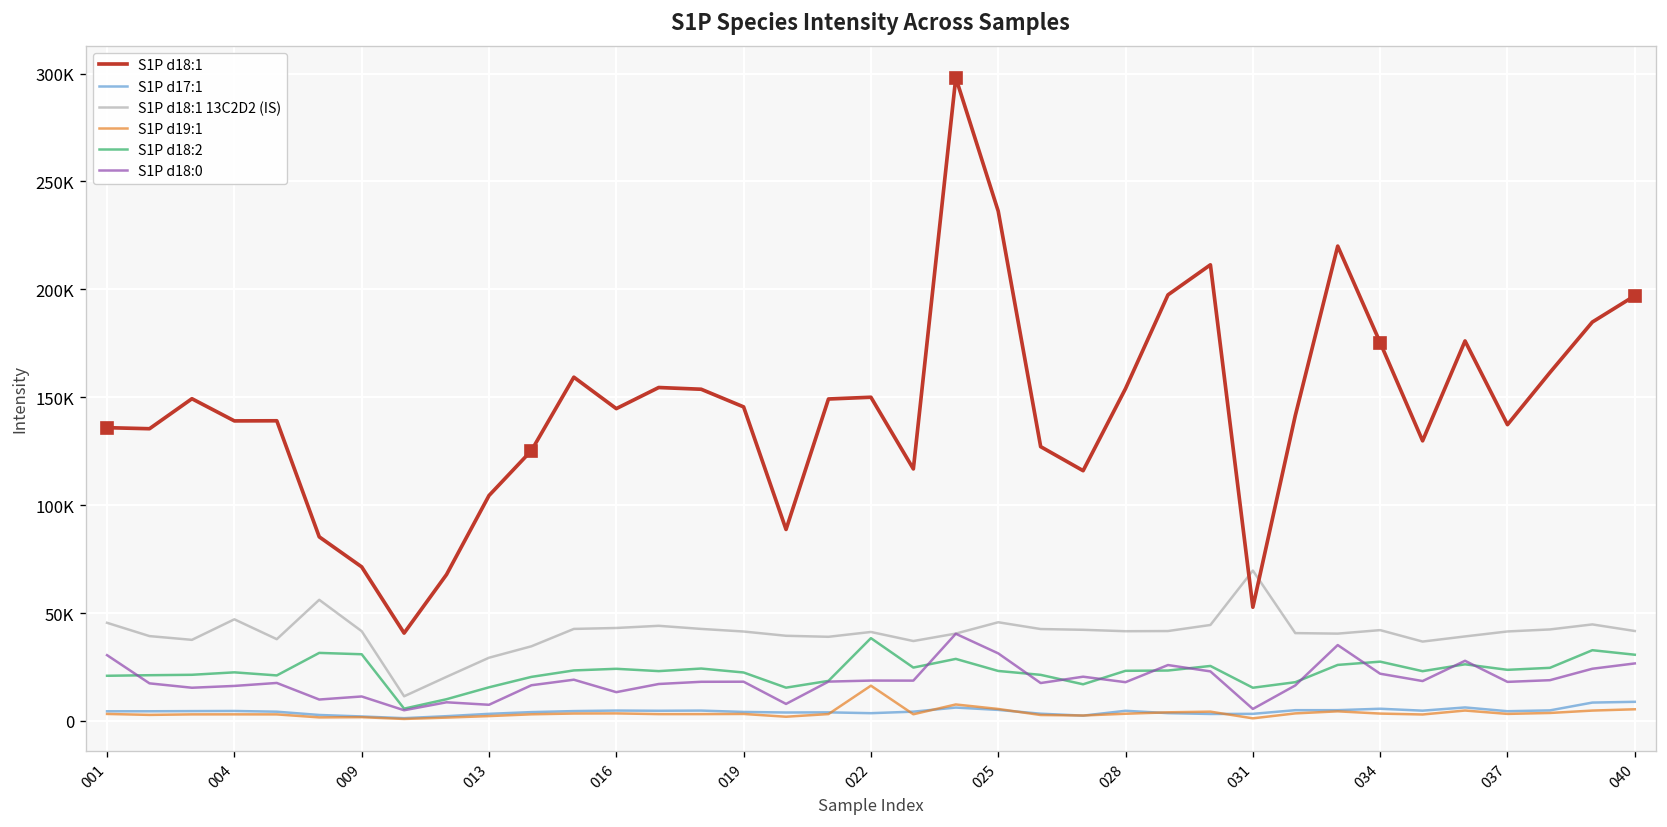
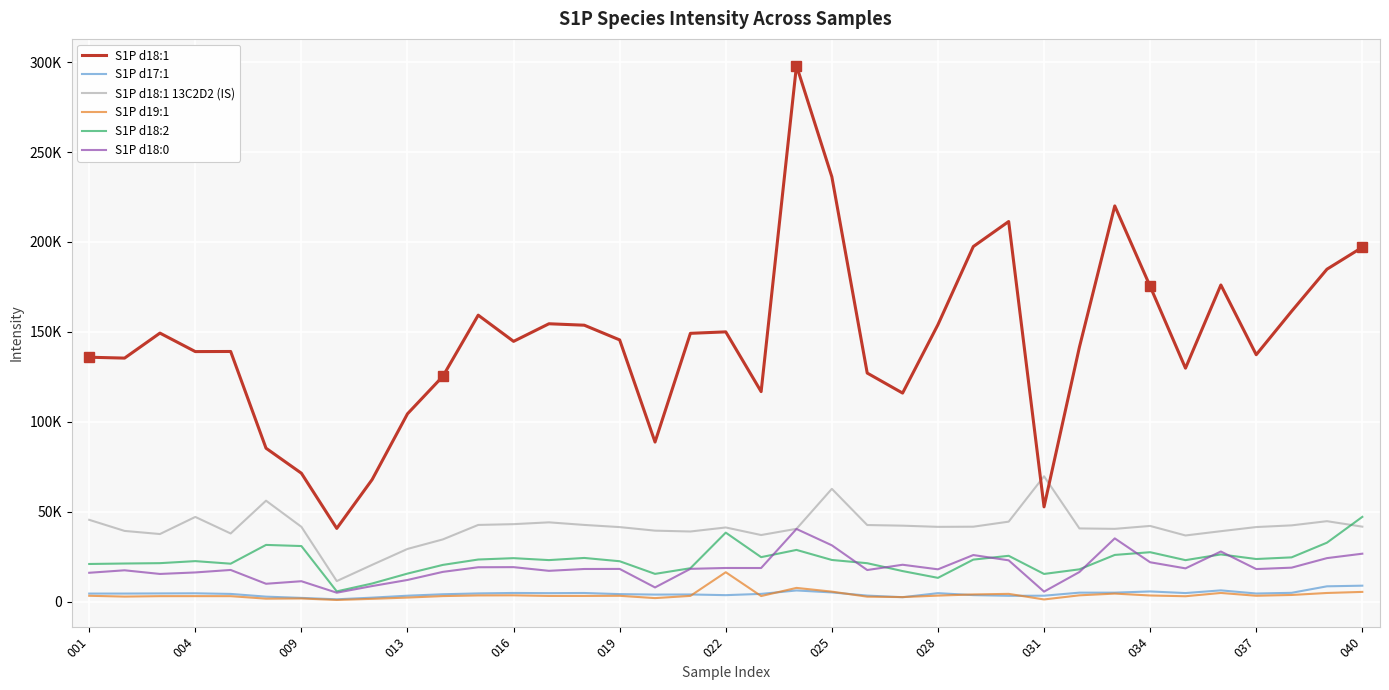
S1P d18:0, 001: 30000 -> 16000
S1P d18:0, 013: 7000 -> 12000
S1P d18:0, 016: 13000 -> 19000
S1P d18:1 13C2D2 (IS), 025: 46000 -> 63000
S1P d18:2, 028: 23000 -> 13000
S1P d18:2, 040: 31000 -> 47000
